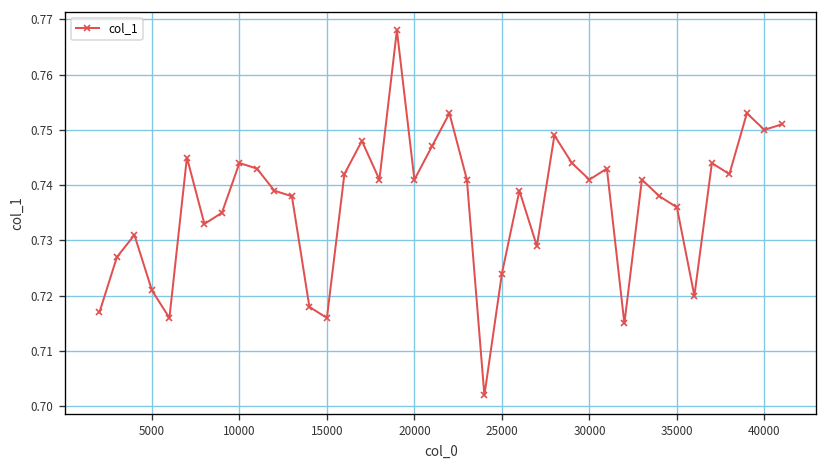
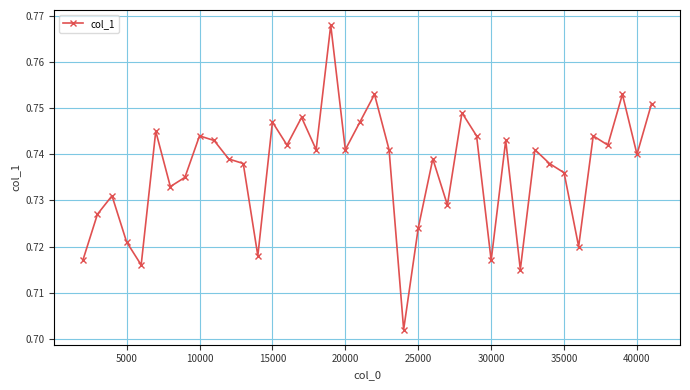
15000: 0.716 -> 0.747
30000: 0.741 -> 0.717
40000: 0.75 -> 0.74
